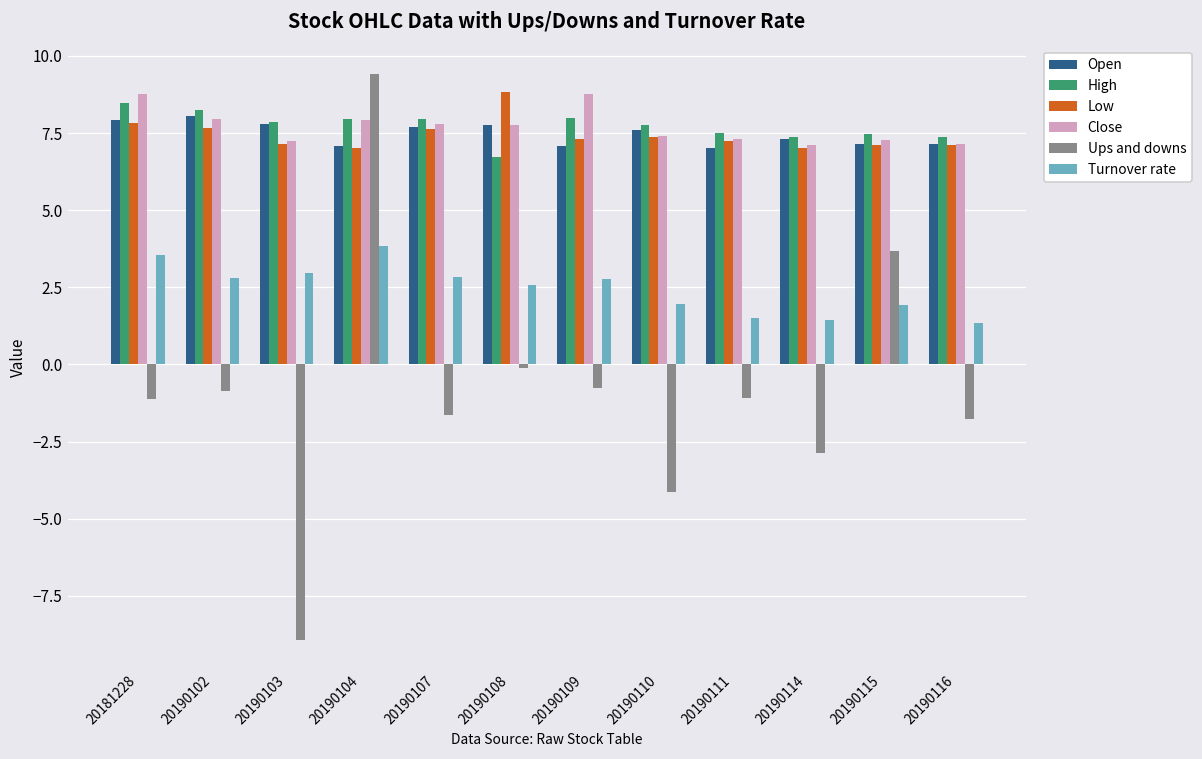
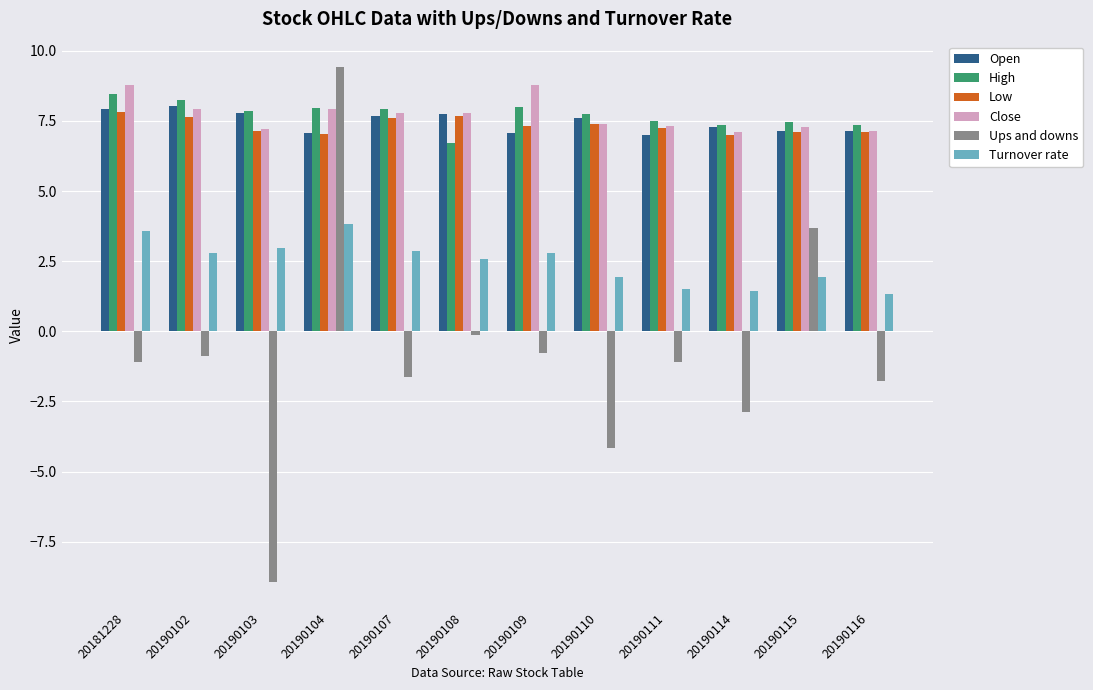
Low, 20190108: 8.8 -> 7.7
